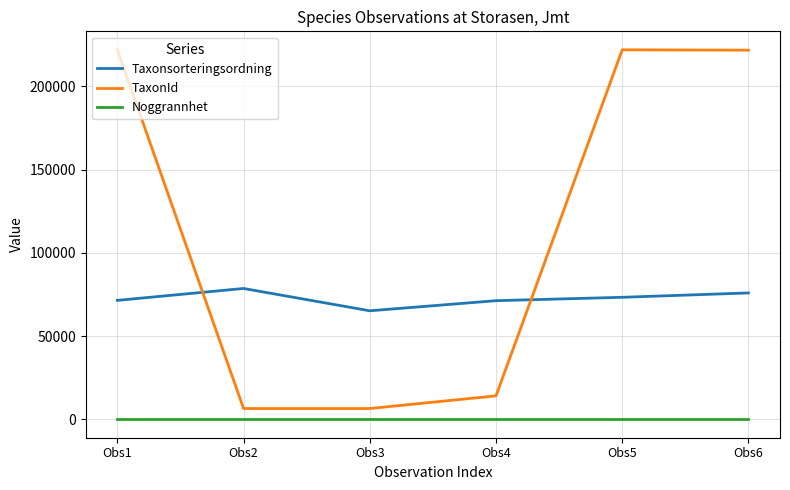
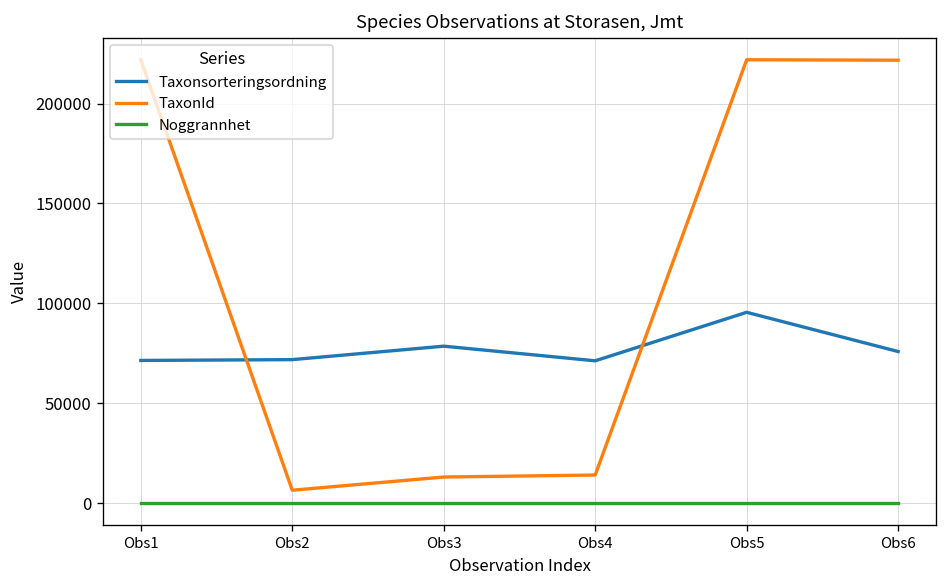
Taxonsorteringsordning, Obs2: 79000 -> 72000
Taxonsorteringsordning, Obs3: 65000 -> 79000
TaxonId, Obs3: 6000 -> 13000
Taxonsorteringsordning, Obs5: 73000 -> 96000
